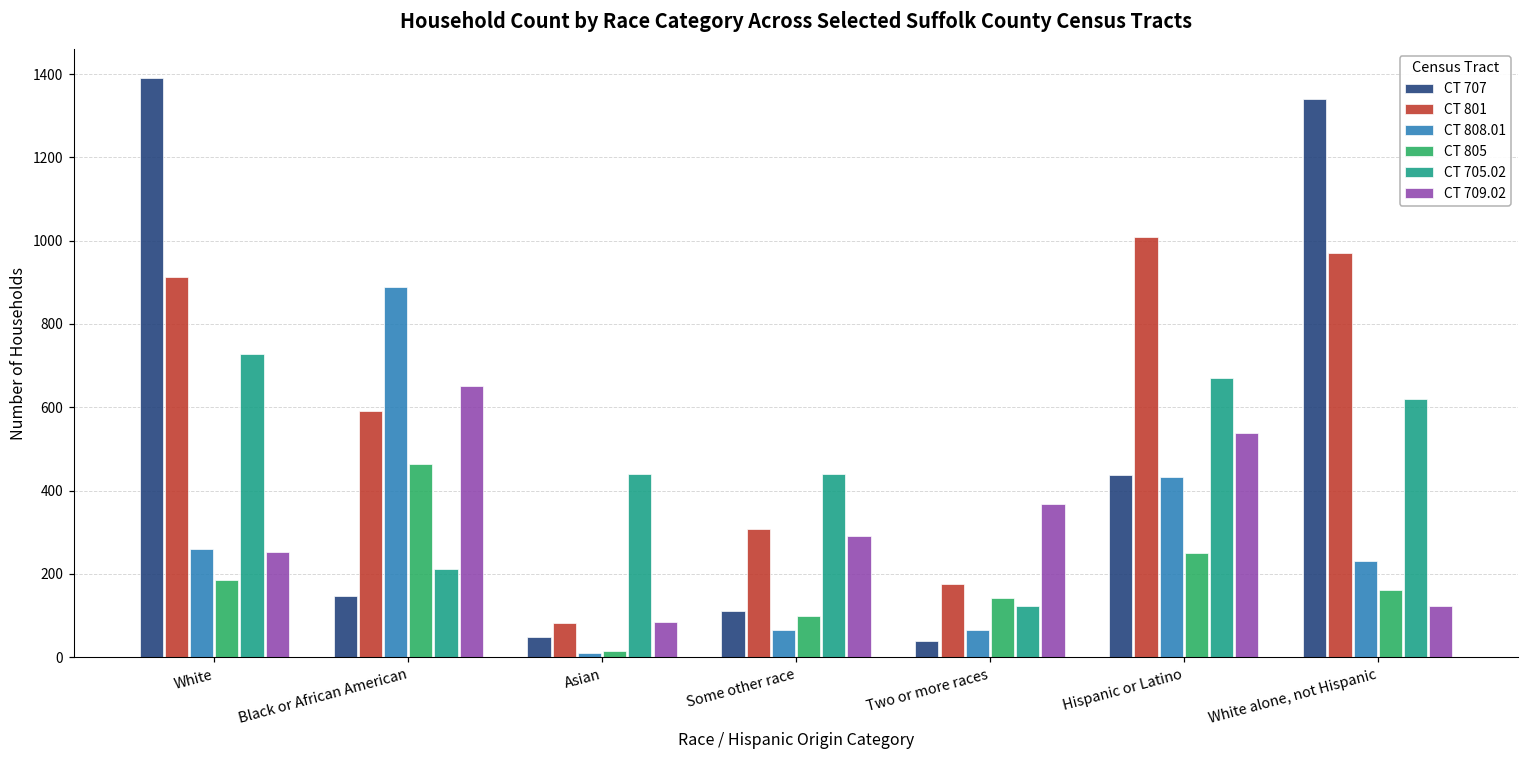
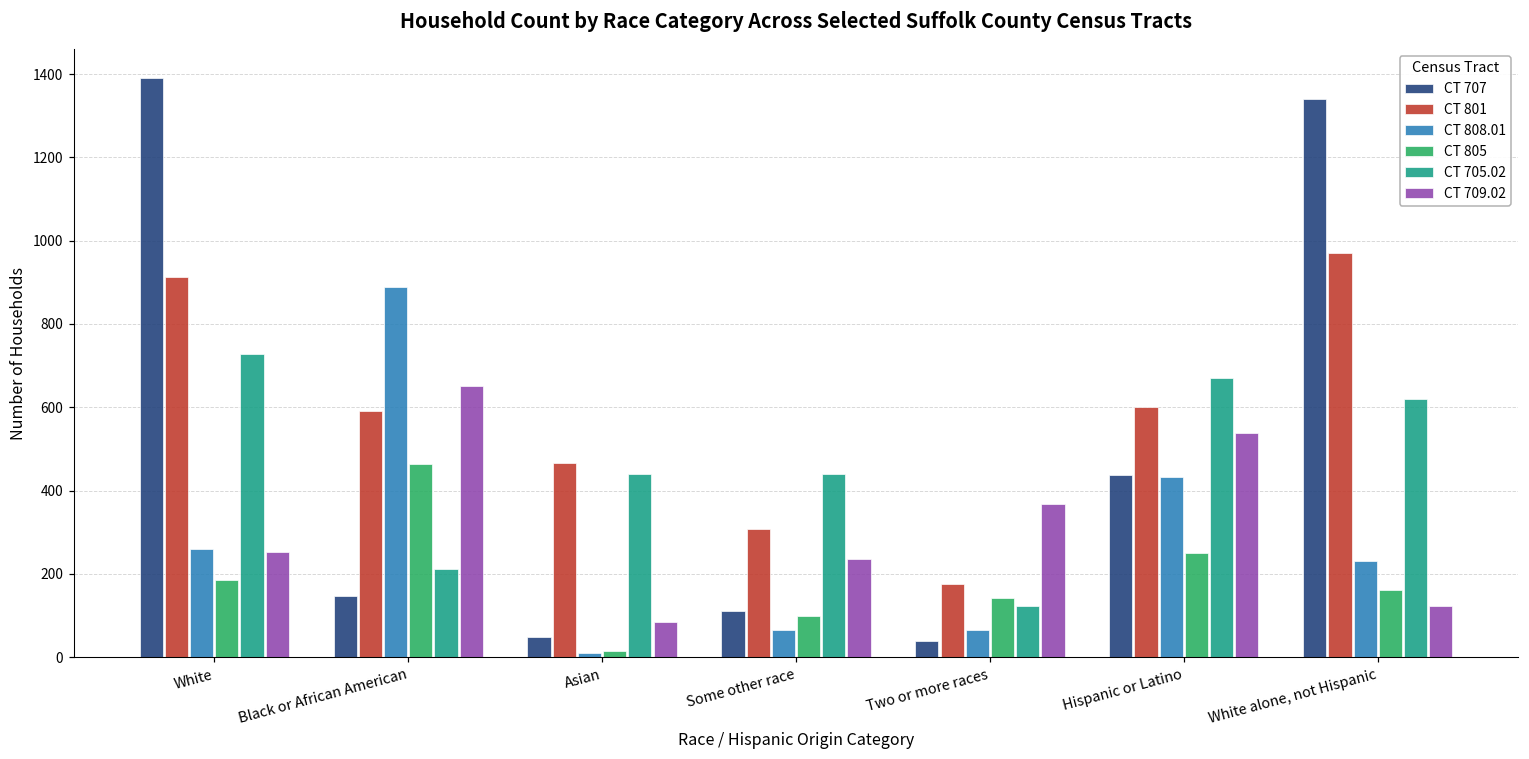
CT 801, Asian: 80 -> 470
CT 709.02, Some other race: 290 -> 240
CT 801, Hispanic or Latino: 1010 -> 600
